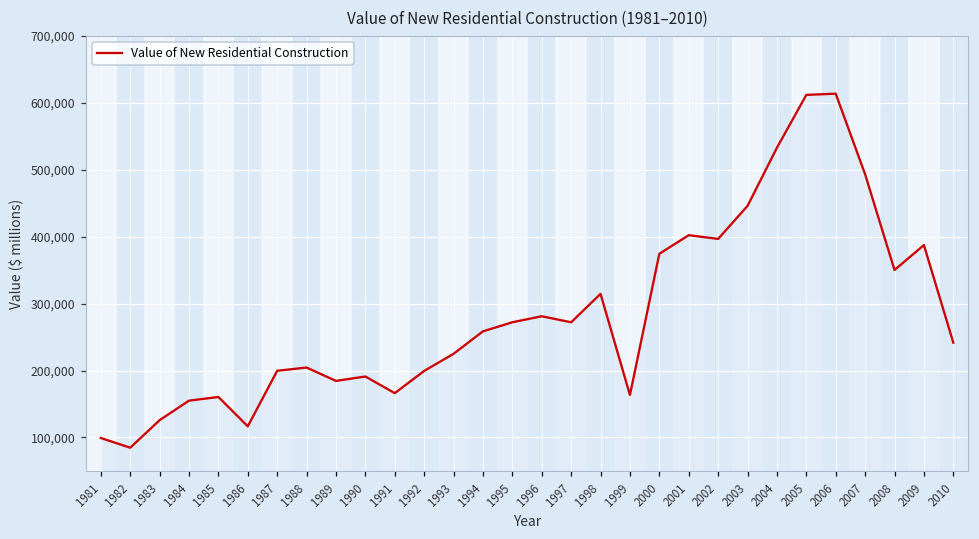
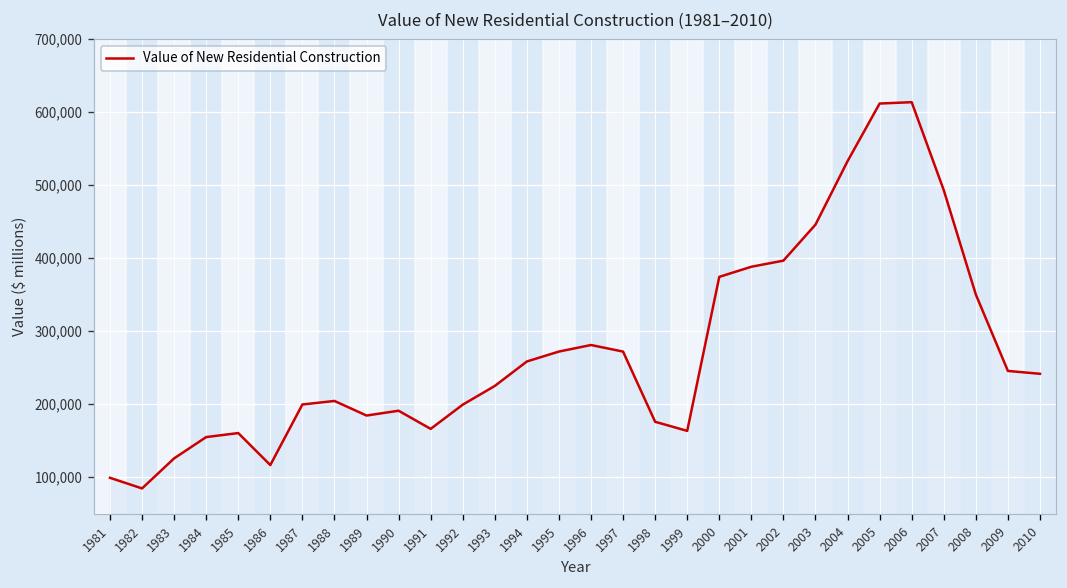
1998: 310,000 -> 180,000
2001: 400,000 -> 390,000
2009: 390,000 -> 250,000
